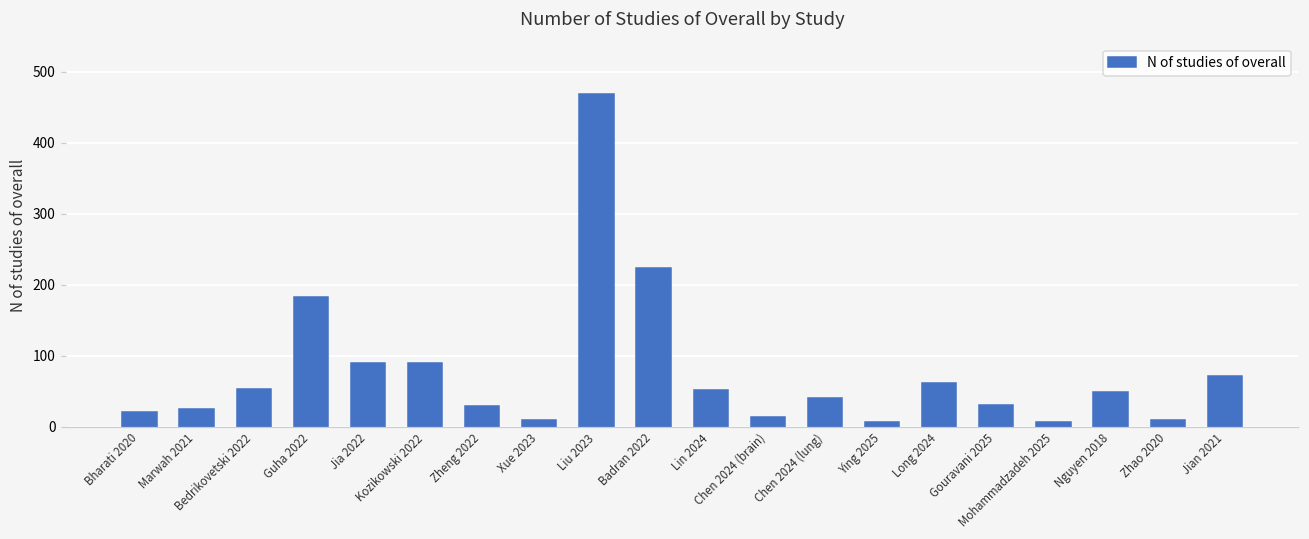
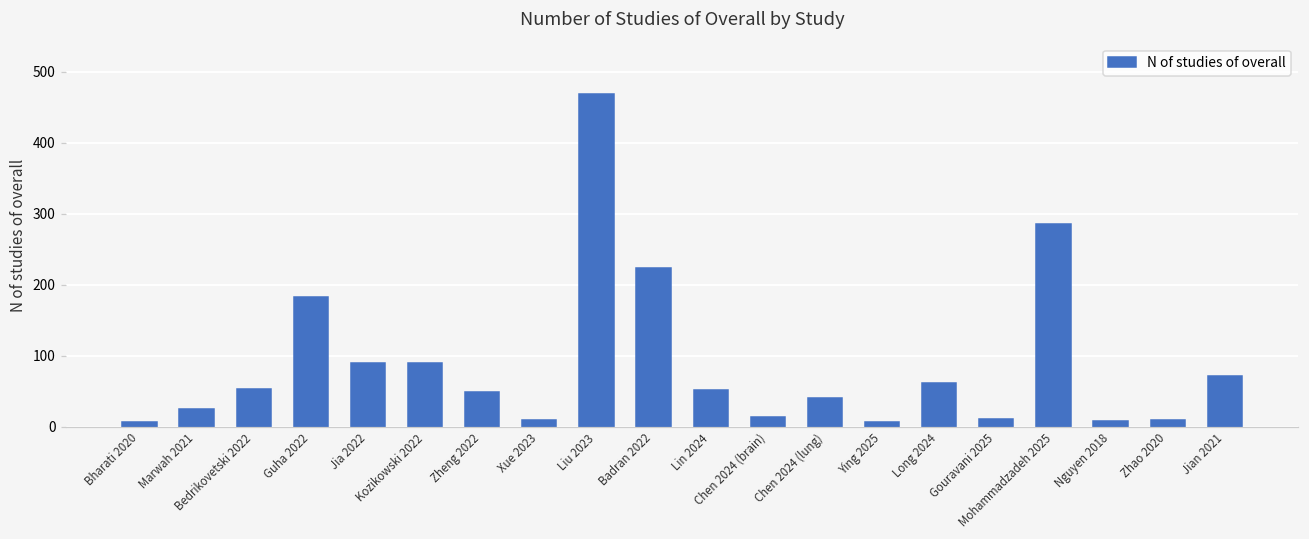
Bharati 2020: 20 -> 10
Zheng 2022: 30 -> 50
Gouravani 2025: 30 -> 10
Mohammadzadeh 2025: 10 -> 290
Nguyen 2018: 50 -> 10
